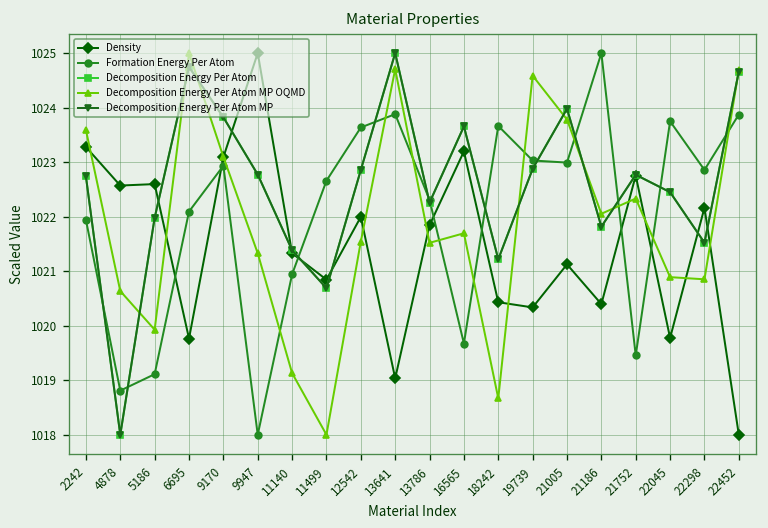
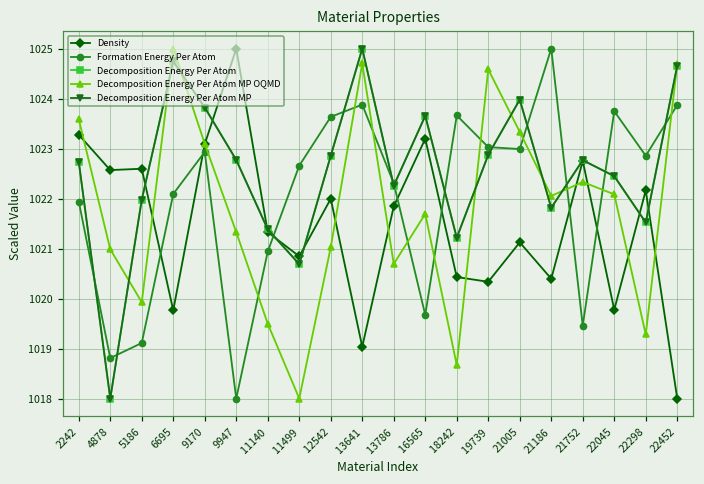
Decomposition Energy Per Atom MP OQMD, 4878: 1020.6 -> 1021.0
Decomposition Energy Per Atom MP OQMD, 11140: 1019.1 -> 1019.5
Decomposition Energy Per Atom MP OQMD, 12542: 1021.5 -> 1021.0
Decomposition Energy Per Atom MP OQMD, 13786: 1021.5 -> 1020.7
Decomposition Energy Per Atom MP OQMD, 21005: 1023.8 -> 1023.3
Decomposition Energy Per Atom MP OQMD, 22045: 1020.9 -> 1022.1
Decomposition Energy Per Atom MP OQMD, 22298: 1020.9 -> 1019.3
